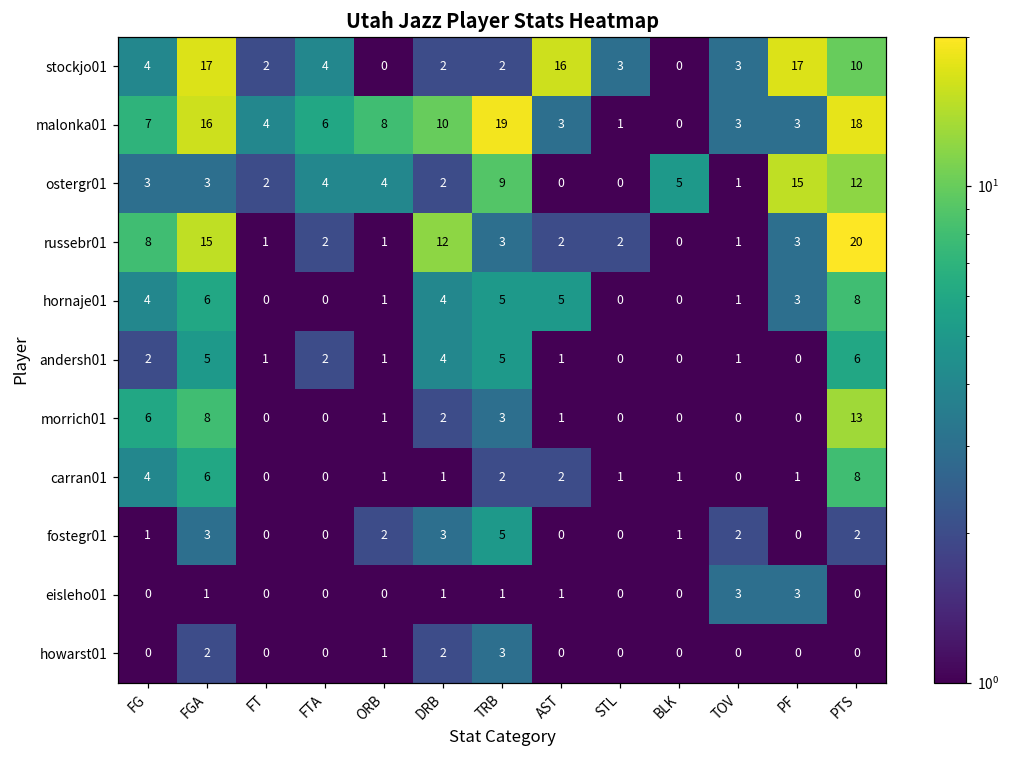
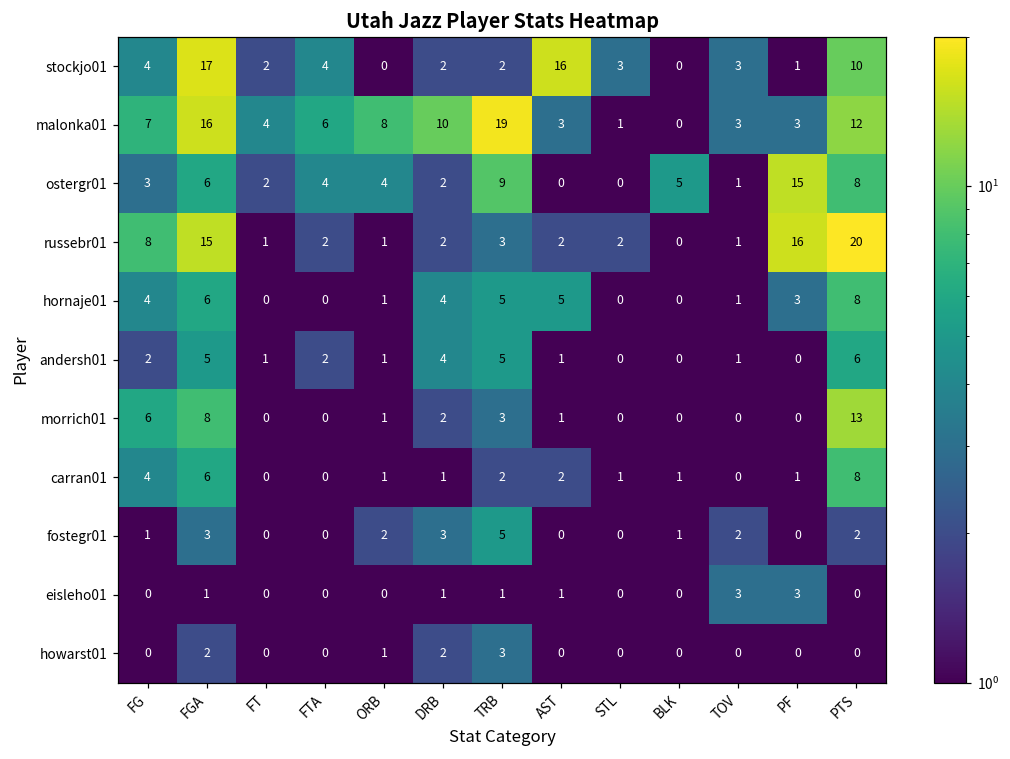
stockjo01, PF: 17 -> 1
malonka01, PTS: 18 -> 12
ostergr01, FGA: 3 -> 6
ostergr01, PTS: 12 -> 8
russebr01, DRB: 12 -> 2
russebr01, PF: 3 -> 16
